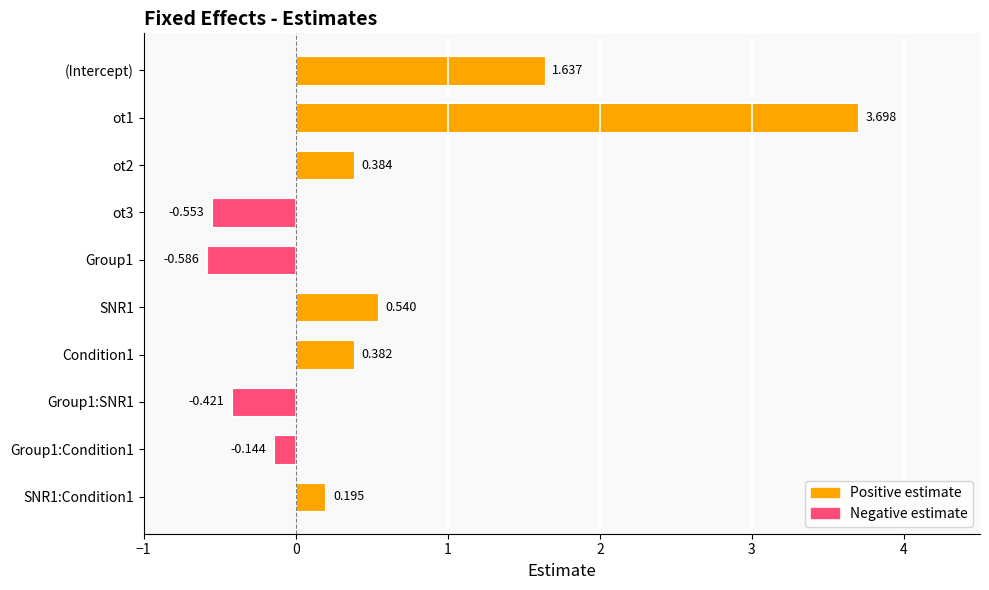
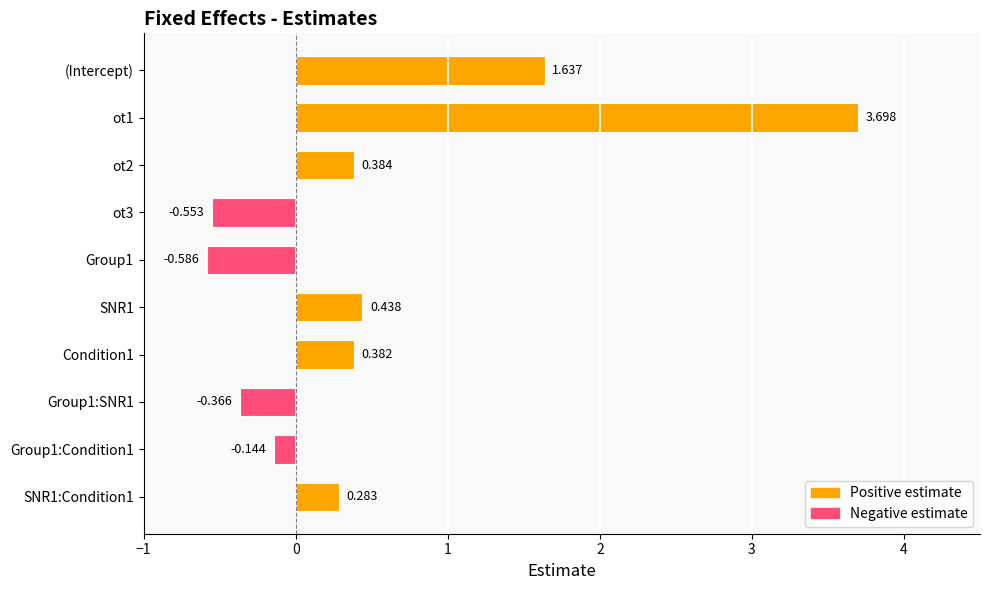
SNR1: 0.540 -> 0.438
Group1:SNR1: -0.421 -> -0.366
SNR1:Condition1: 0.195 -> 0.283
